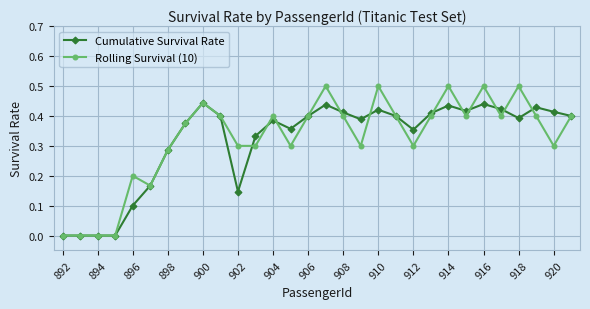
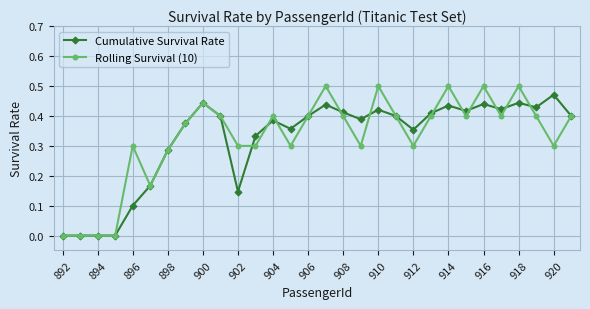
Rolling Survival (10), 896: 0.2 -> 0.3
Cumulative Survival Rate, 918: 0.39 -> 0.44
Cumulative Survival Rate, 920: 0.41 -> 0.47
